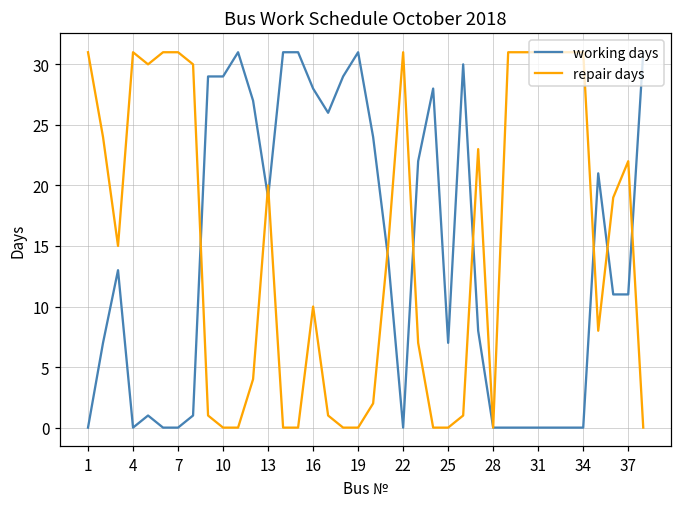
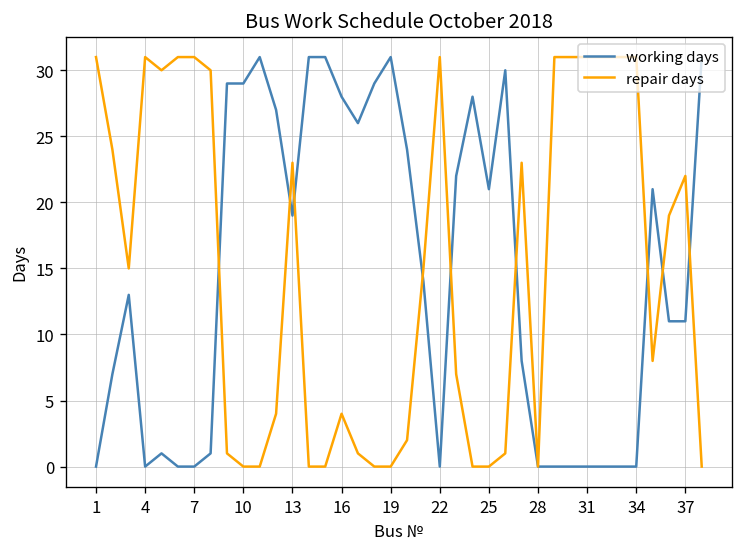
repair days, 13: 20 -> 23
repair days, 16: 10 -> 4
working days, 25: 7 -> 21
